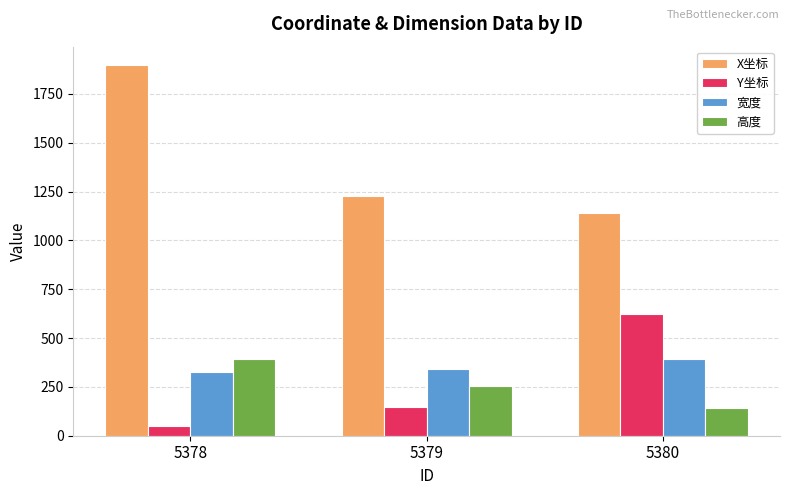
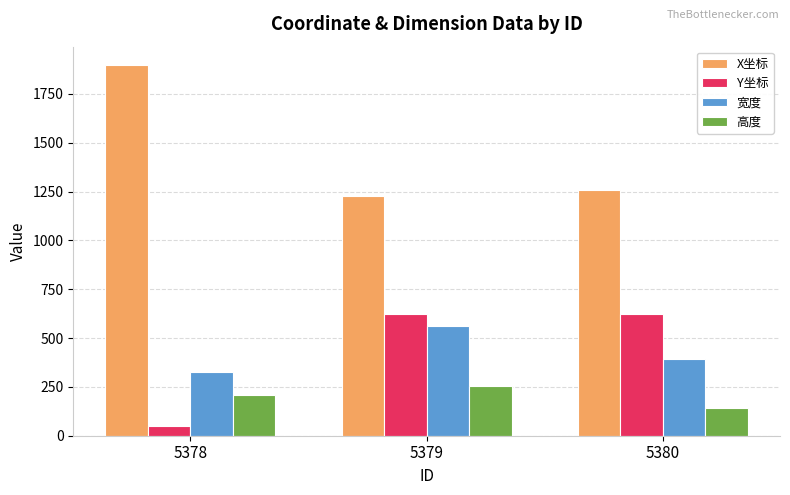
高度, 5378: 390 -> 210
Y坐标, 5379: 150 -> 620
宽度, 5379: 340 -> 560
X坐标, 5380: 1140 -> 1260
